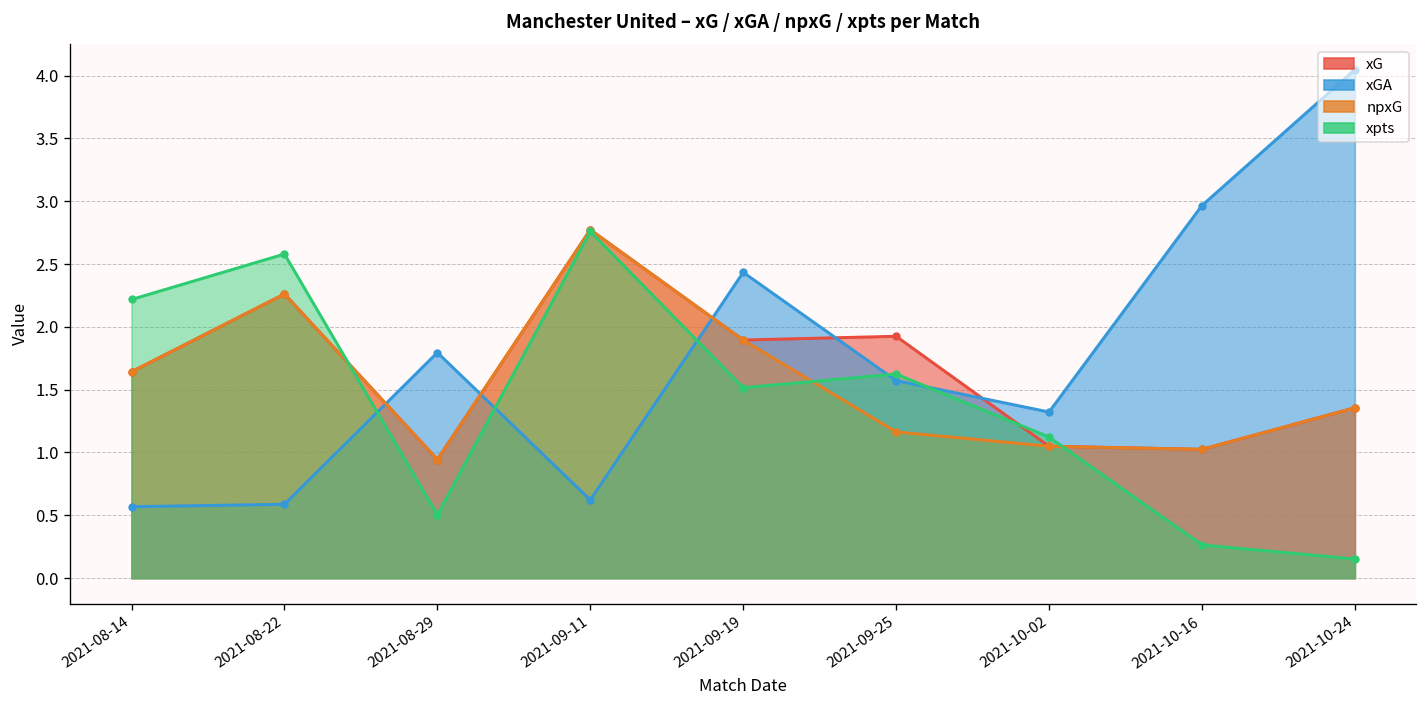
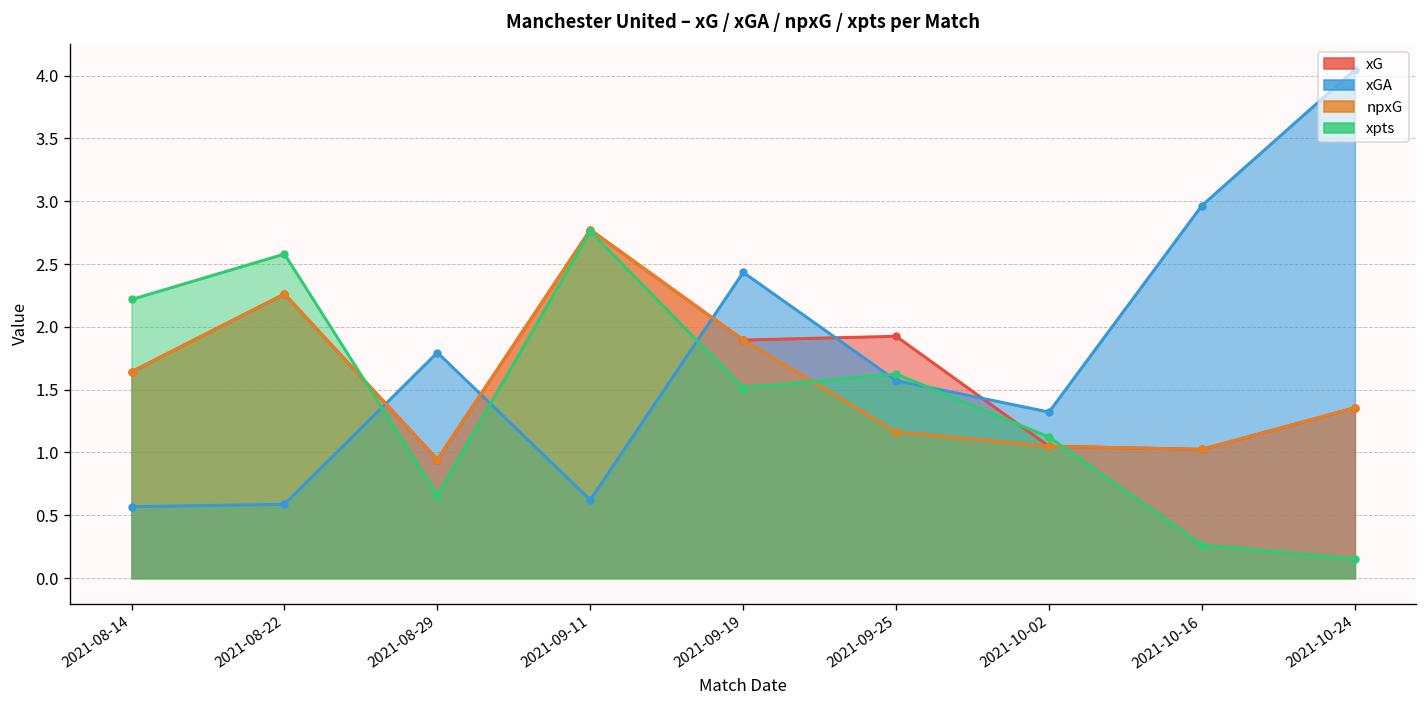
xpts, 2021-08-29: 0.50 -> 0.66
